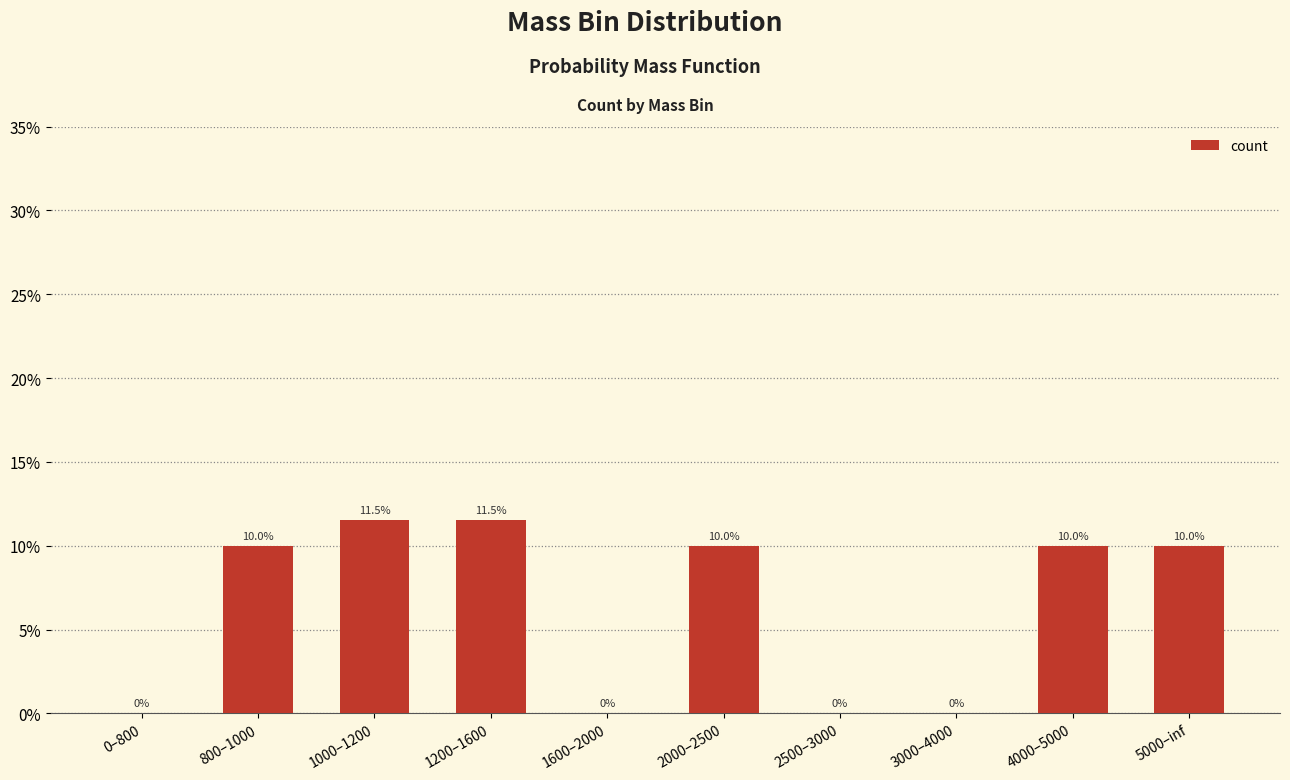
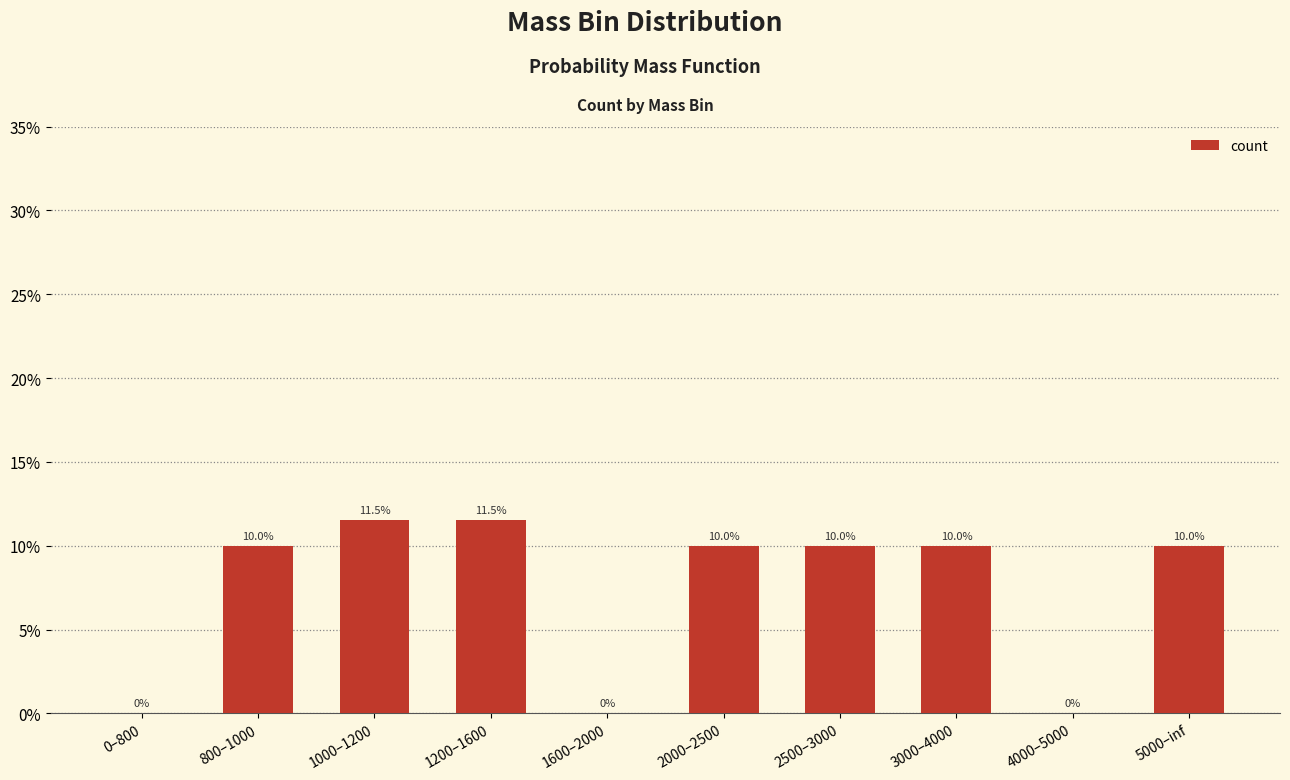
2500–3000: 0% -> 10.0%
3000–4000: 0% -> 10.0%
4000–5000: 10.0% -> 0%
